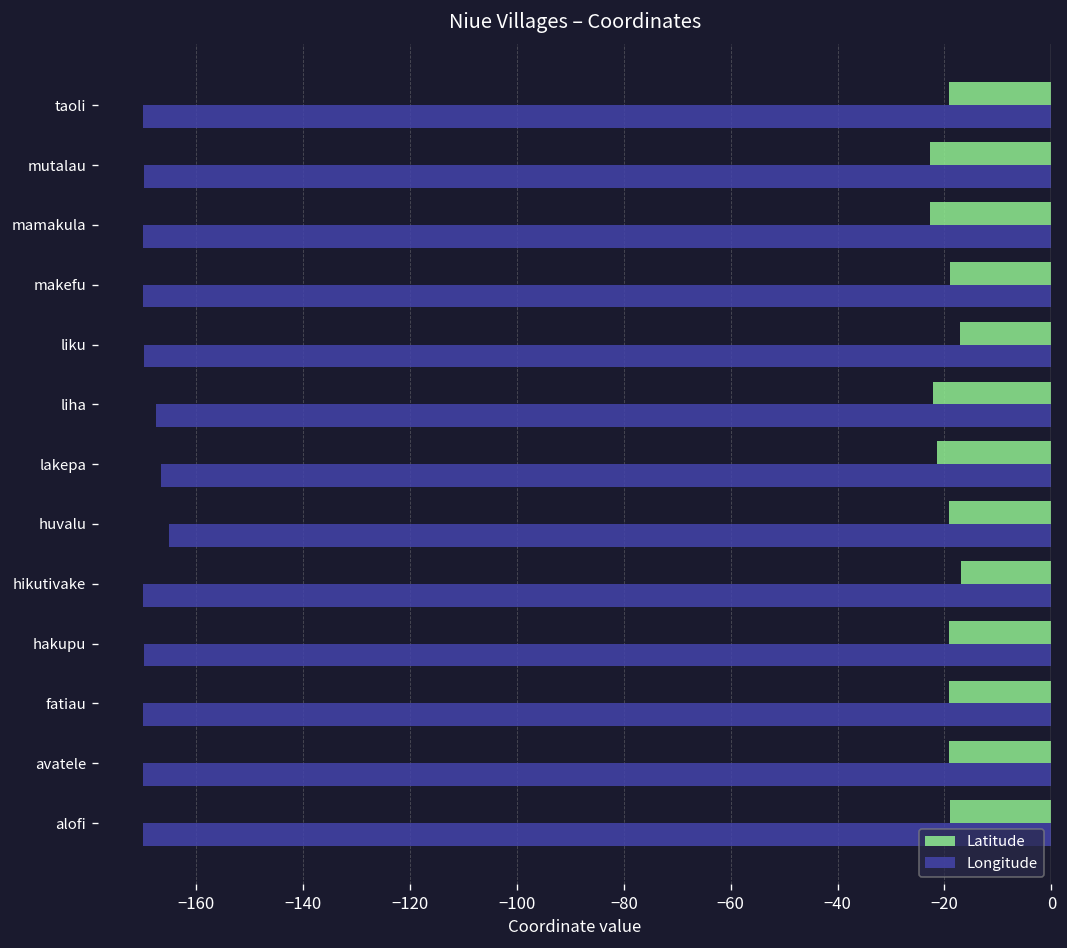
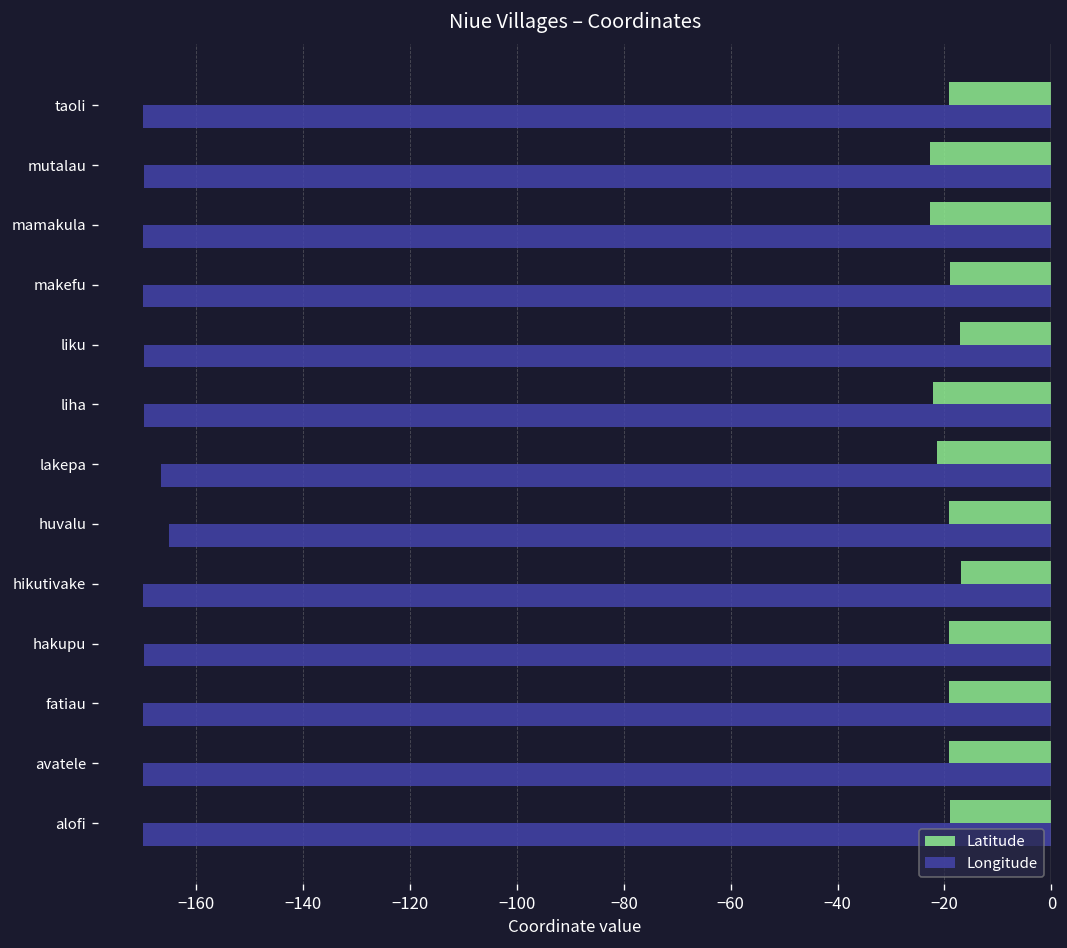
Longitude, liha: -168 -> -170
